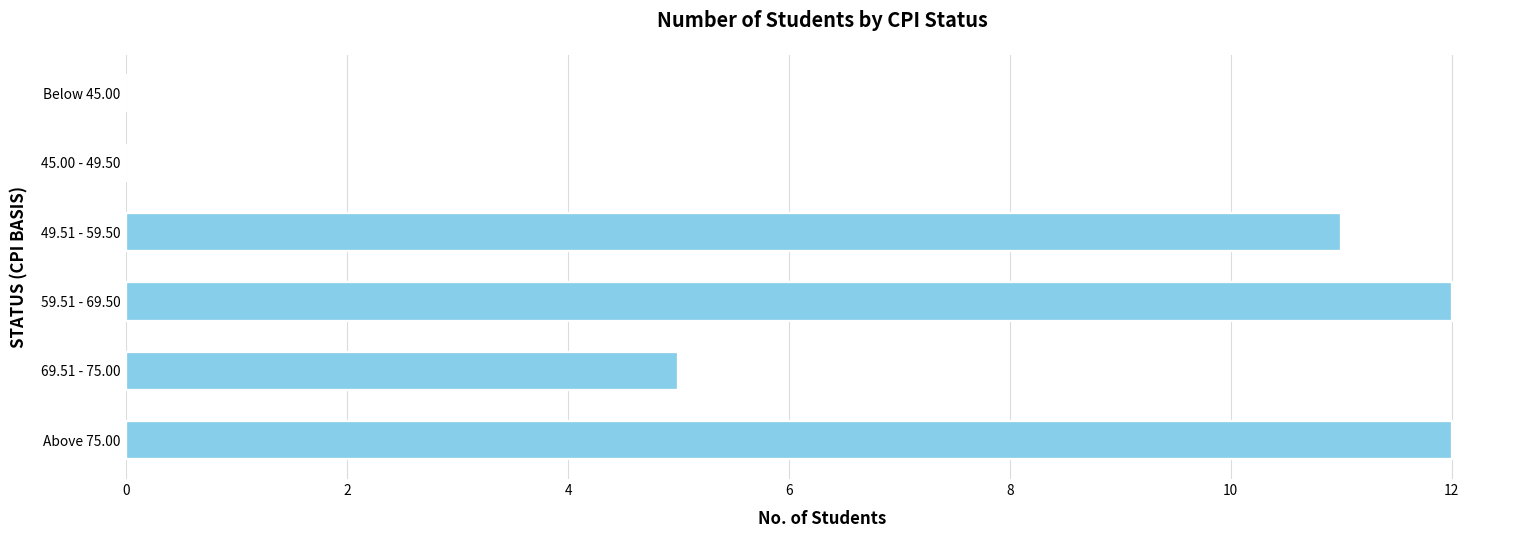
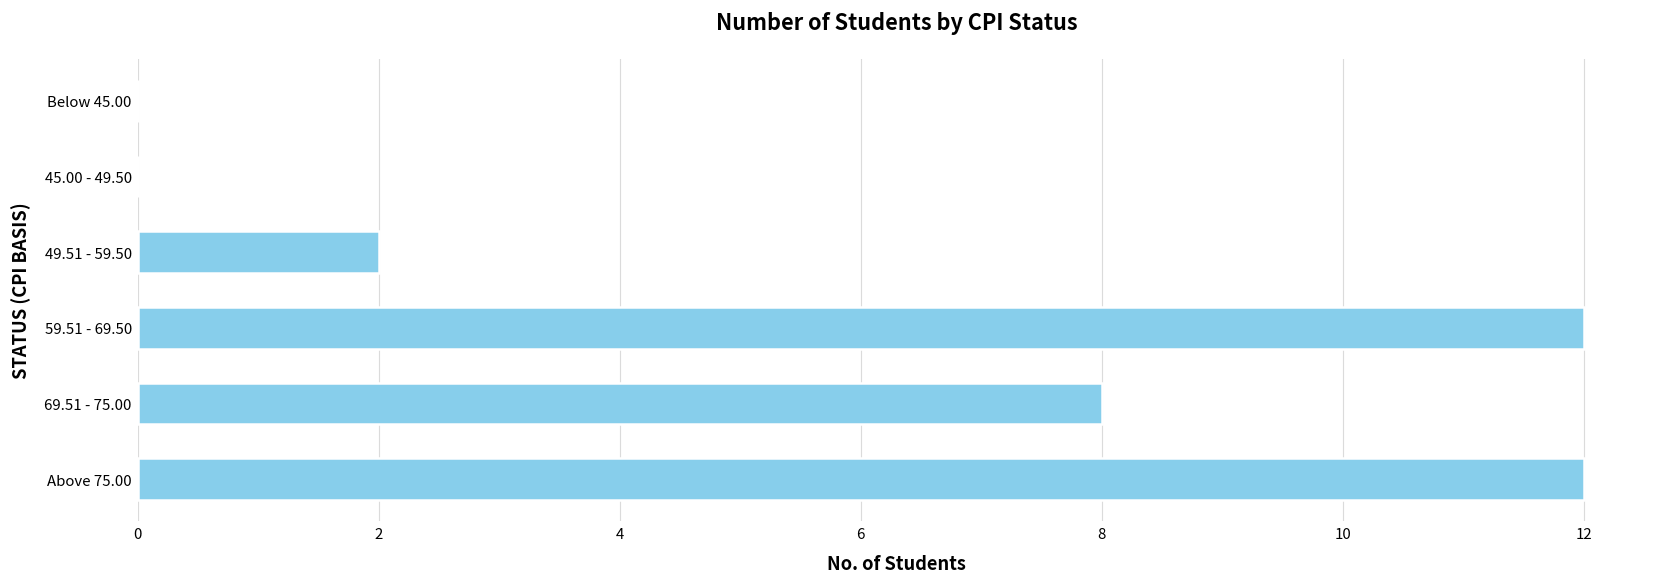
49.51 - 59.50: 11 -> 2
69.51 - 75.00: 5 -> 8
